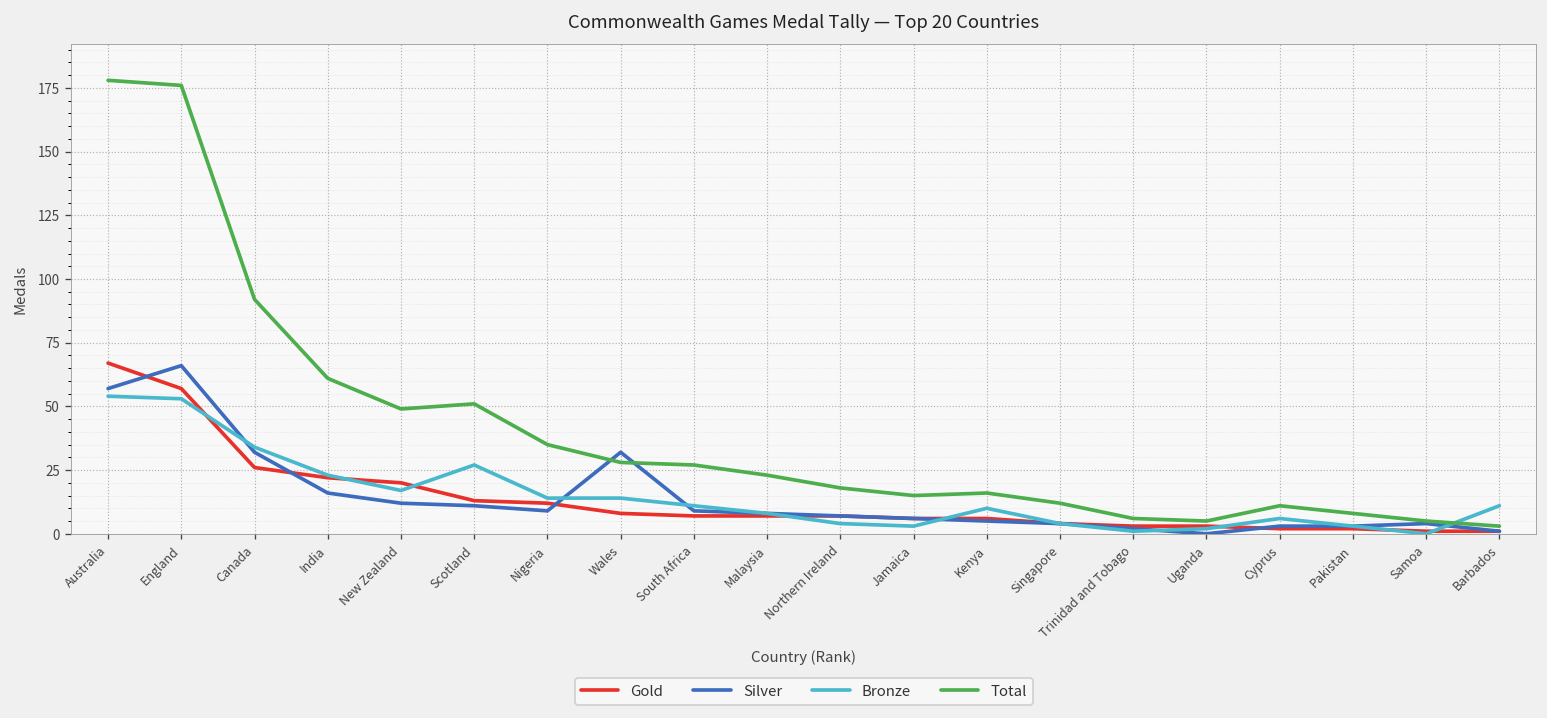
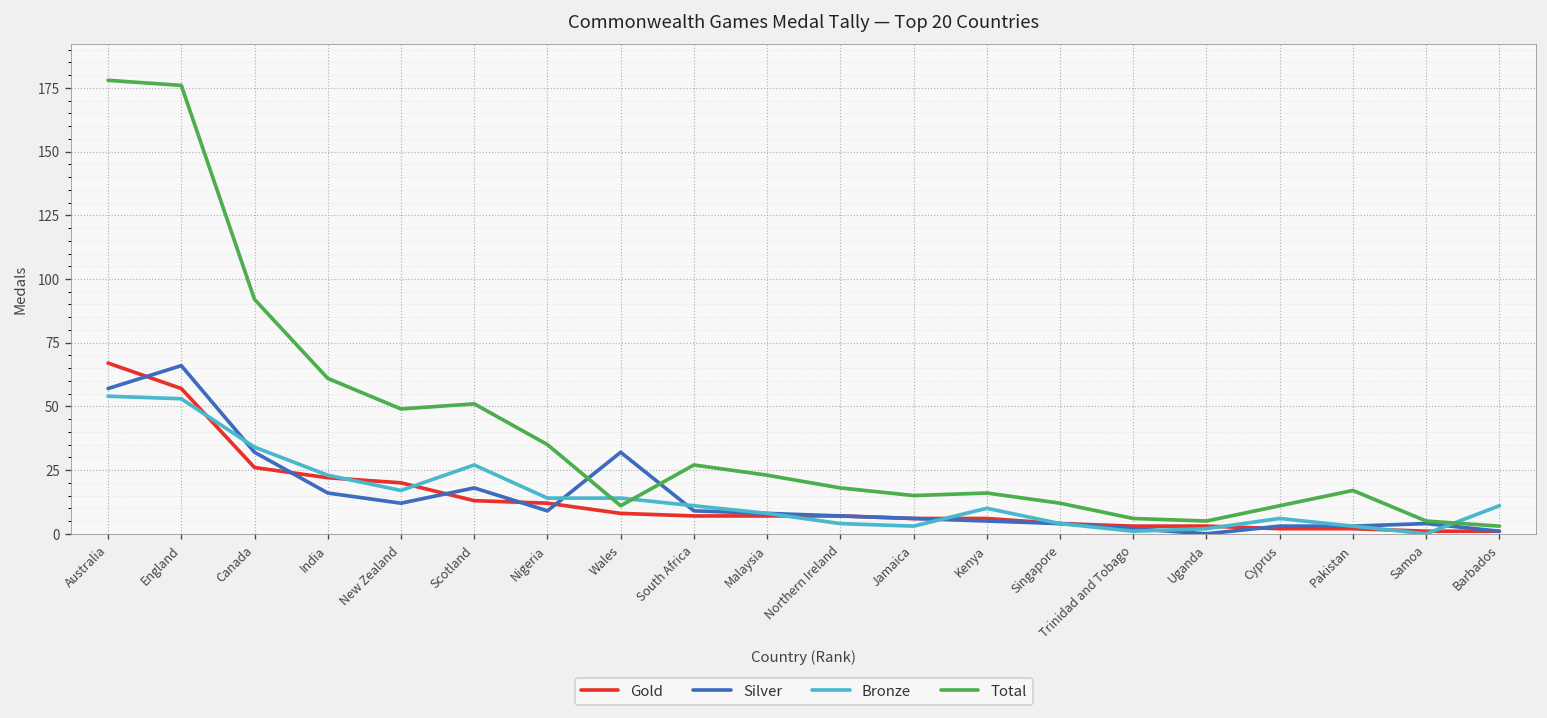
Silver, Scotland: 11 -> 18
Total, Wales: 28 -> 11
Total, Pakistan: 8 -> 17
